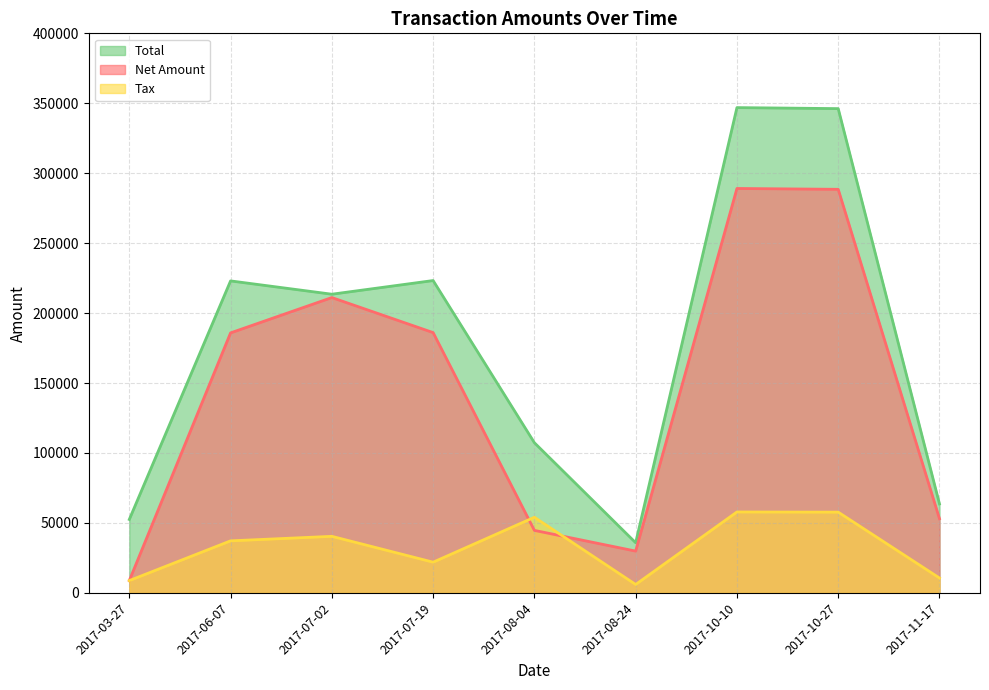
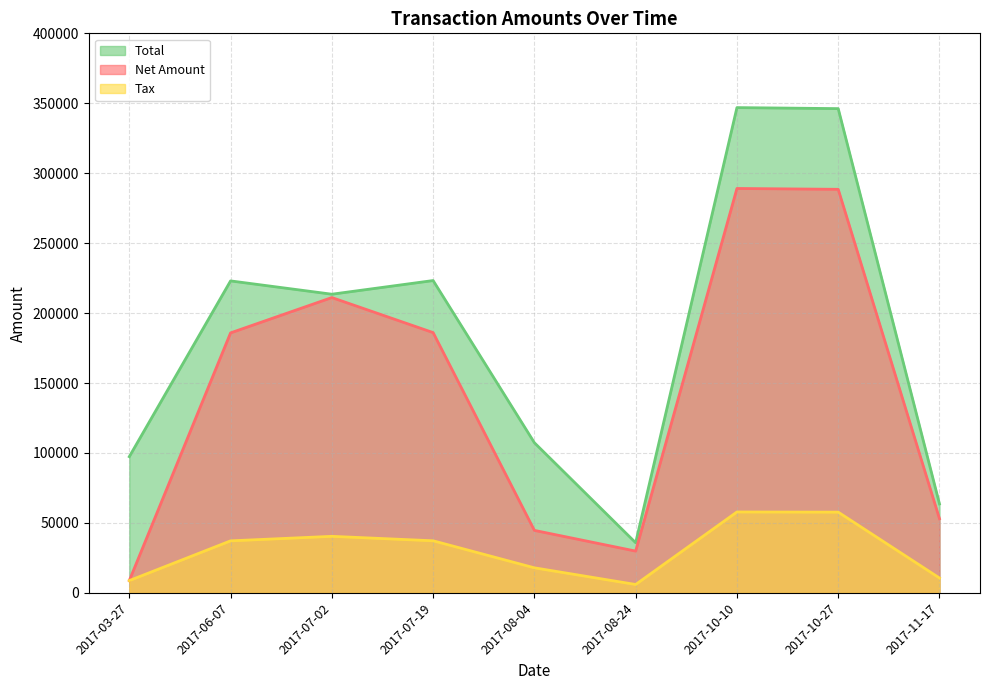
Total, 2017-03-27: 52000 -> 97000
Tax, 2017-07-19: 22000 -> 37000
Tax, 2017-08-04: 54000 -> 18000
